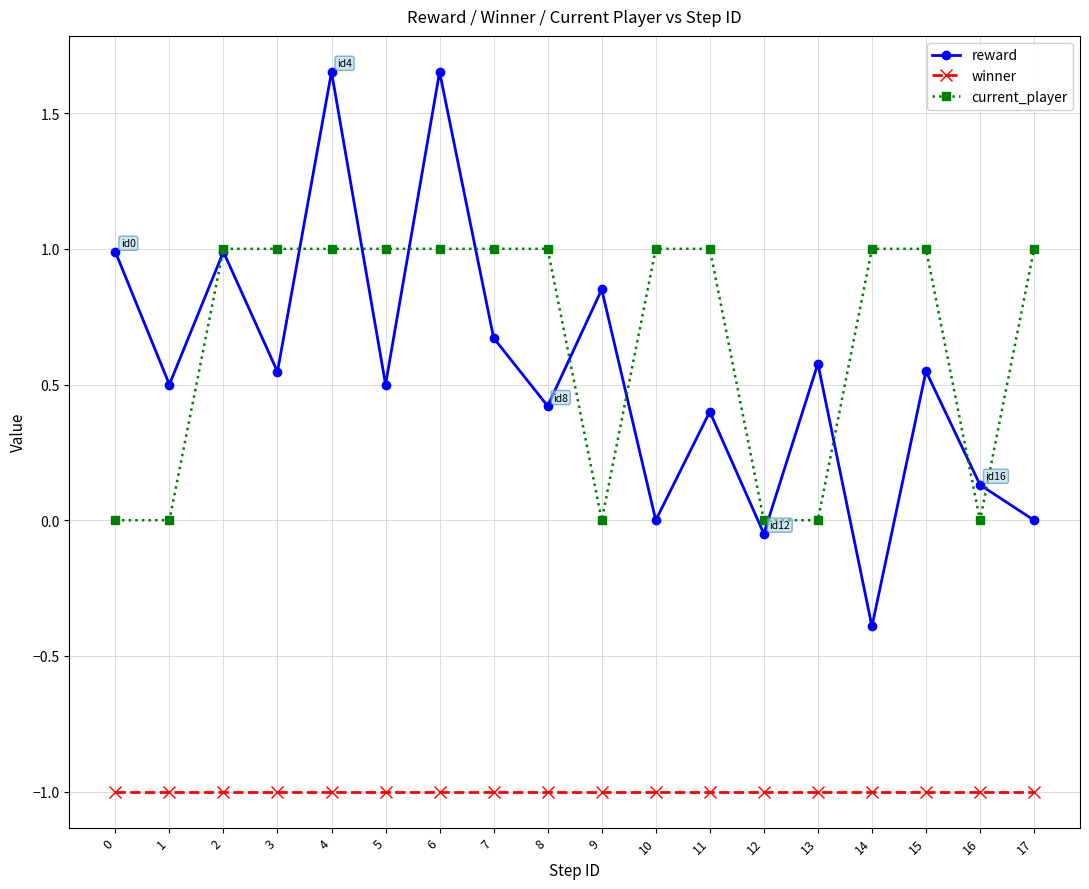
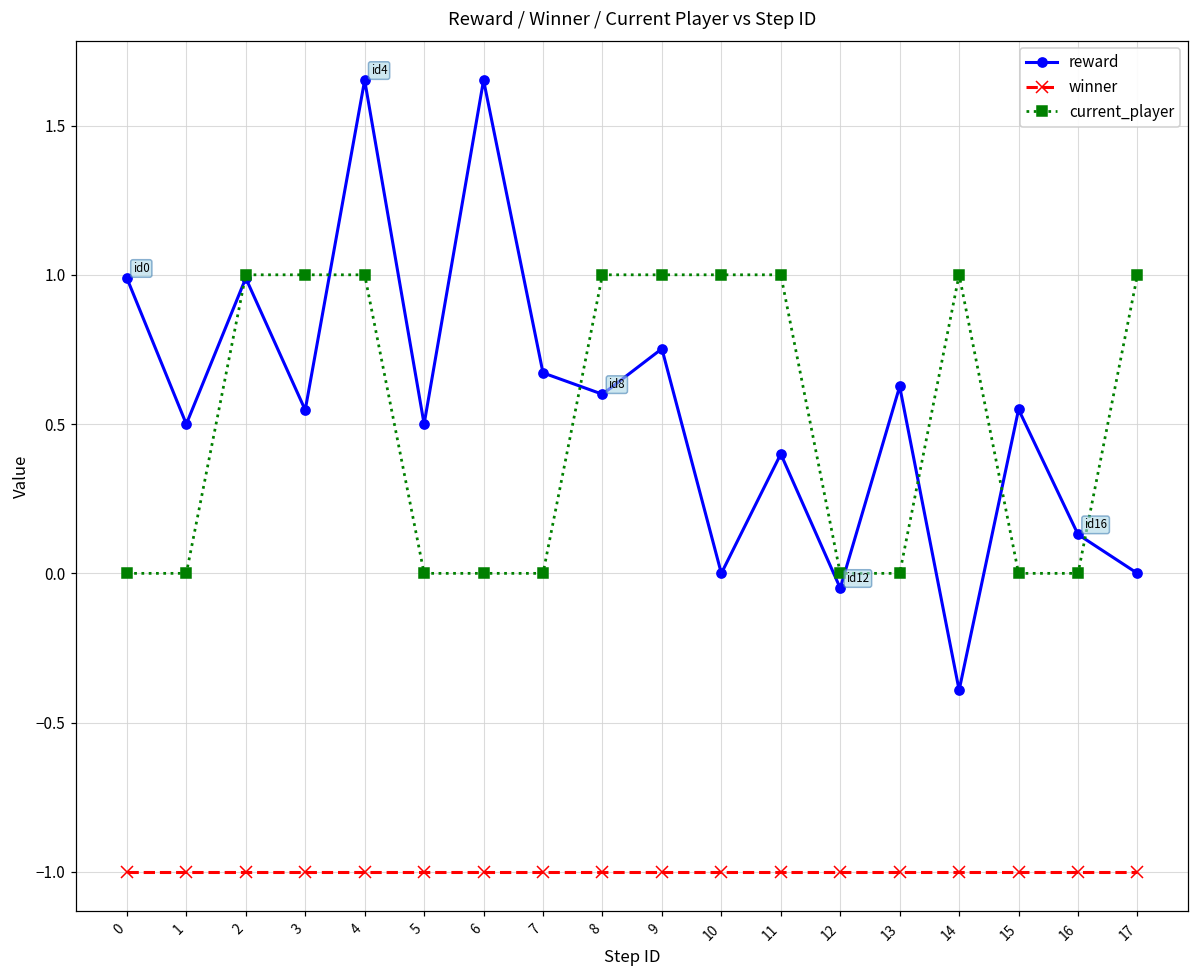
current_player, 5: 1 -> 0
current_player, 6: 1 -> 0
current_player, 7: 1 -> 0
reward, 8: 0.42 -> 0.60
reward, 9: 0.85 -> 0.75
current_player, 9: 0 -> 1
reward, 13: 0.58 -> 0.63
current_player, 15: 1 -> 0
